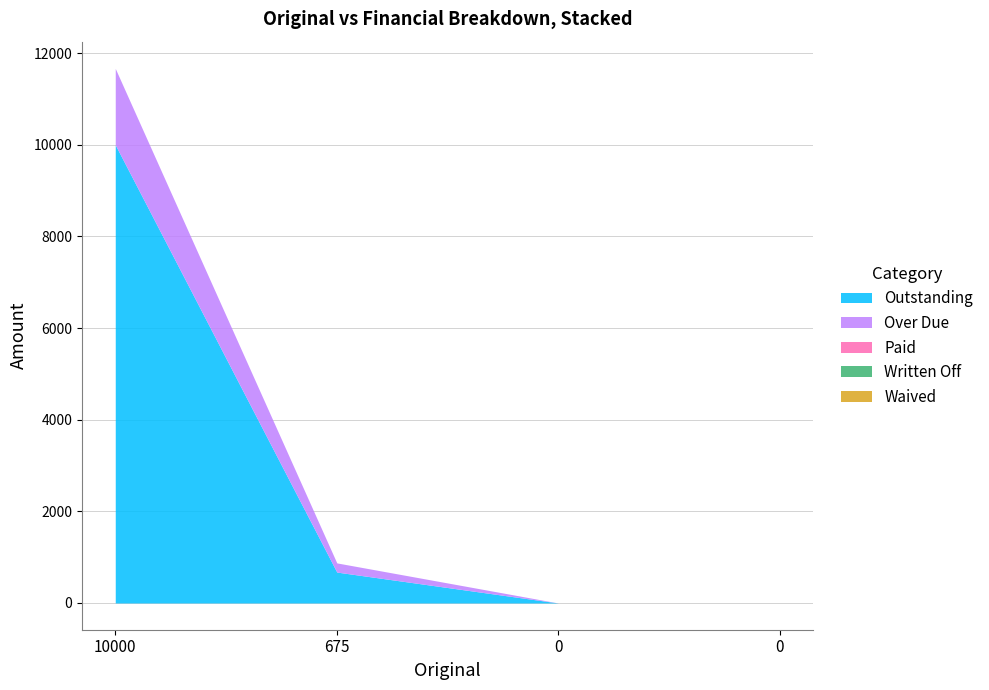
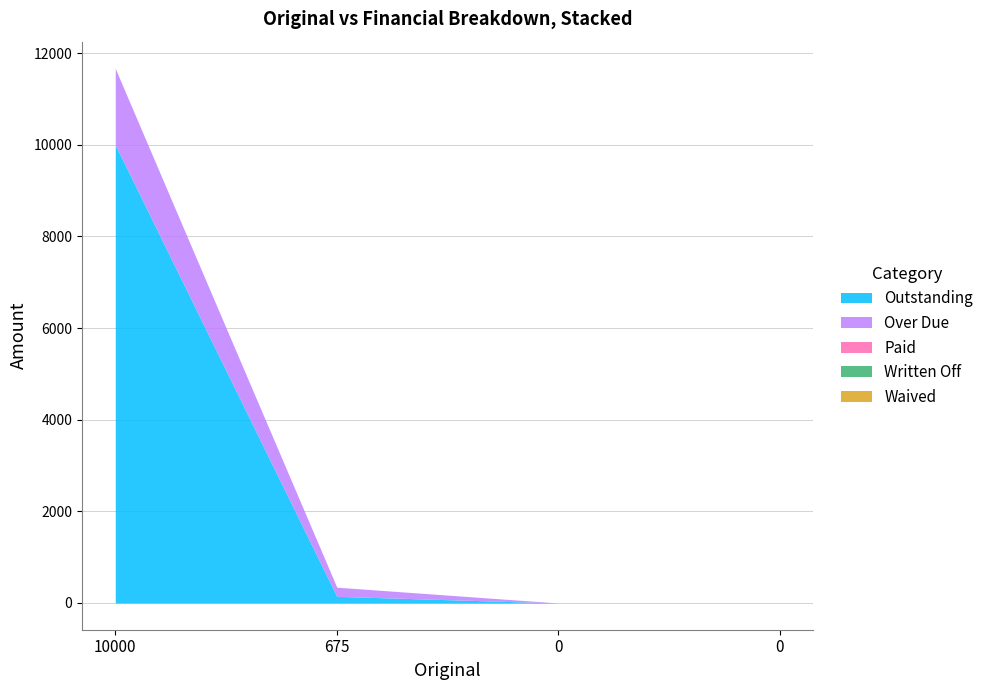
Outstanding, 675: 700 -> 100
